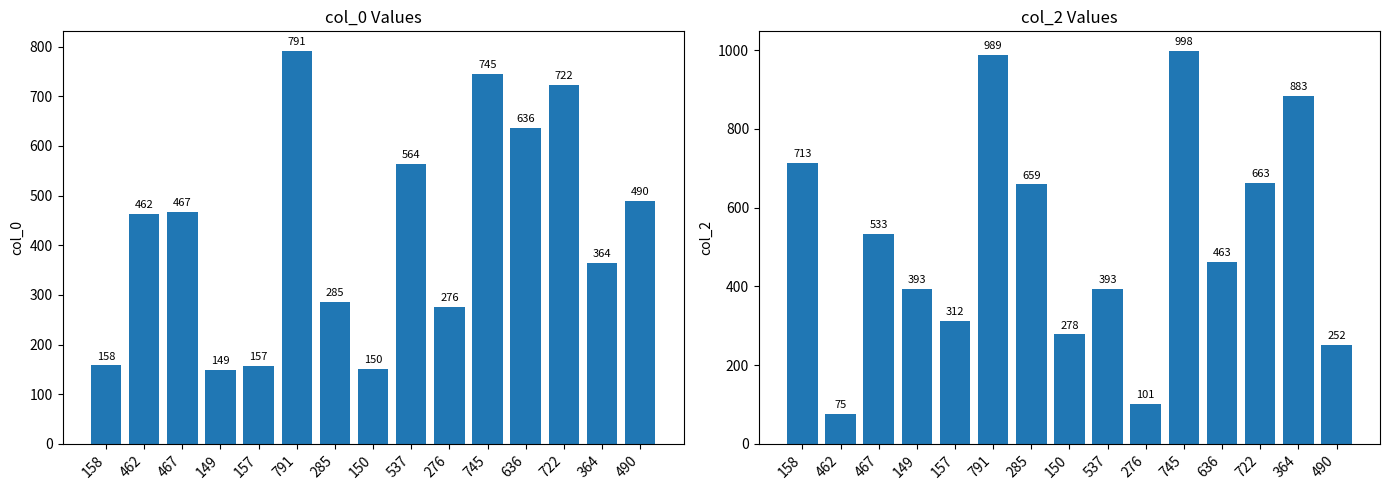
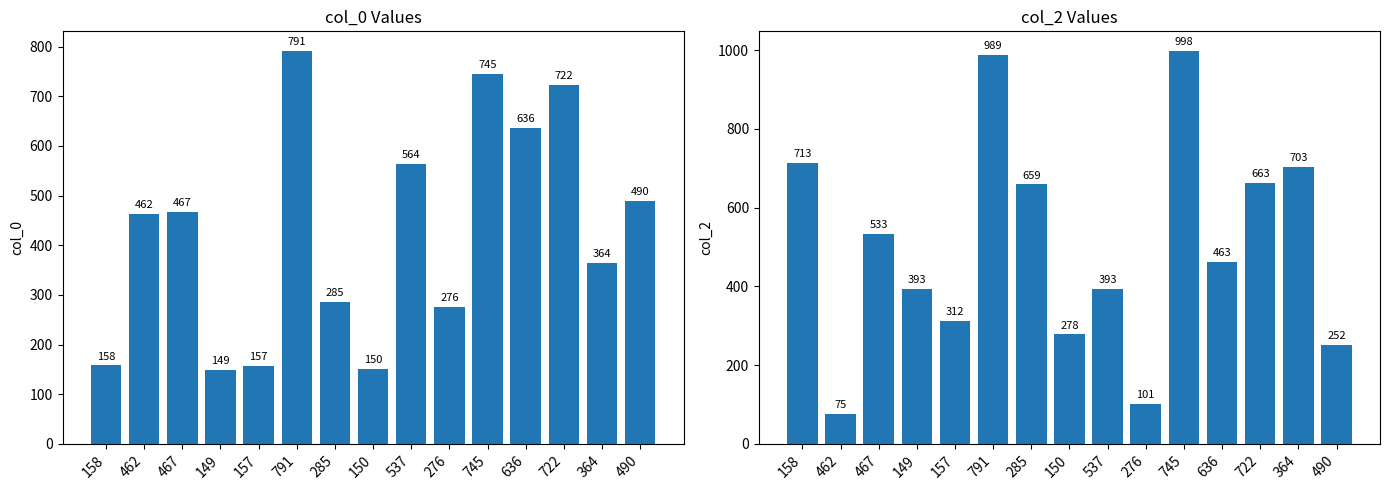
col_2 Values, 364: 883 -> 703
